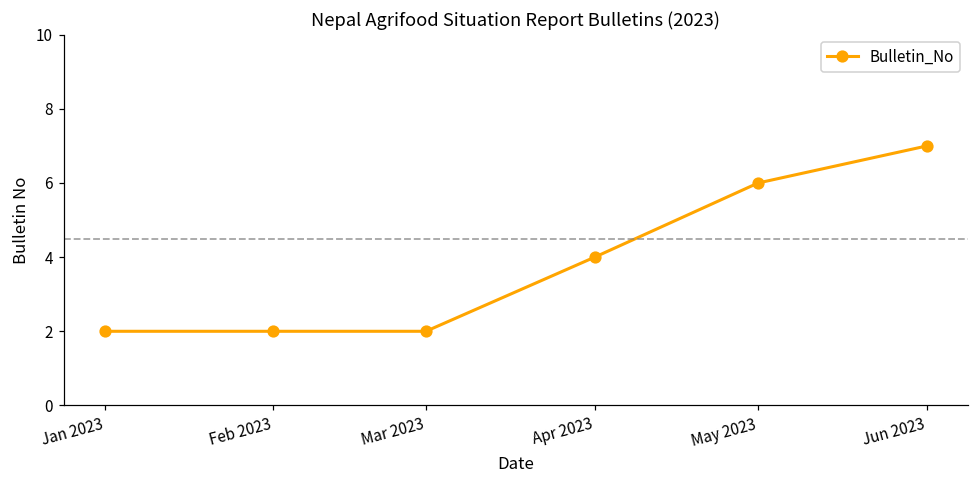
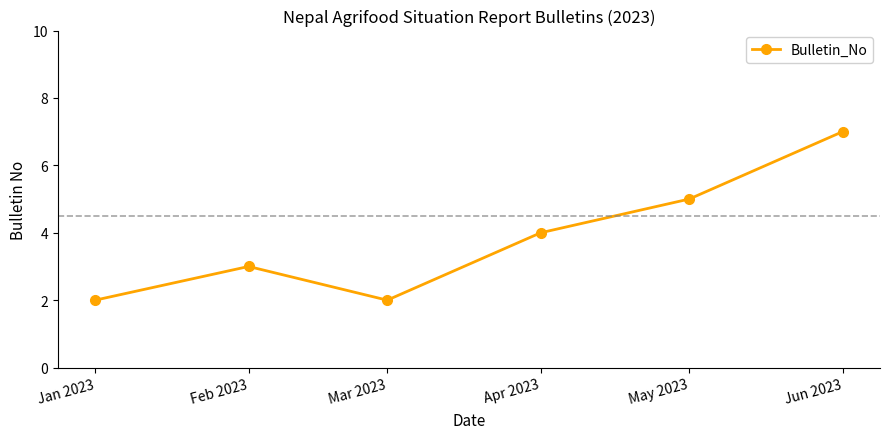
Feb 2023: 2 -> 3
May 2023: 6 -> 5
